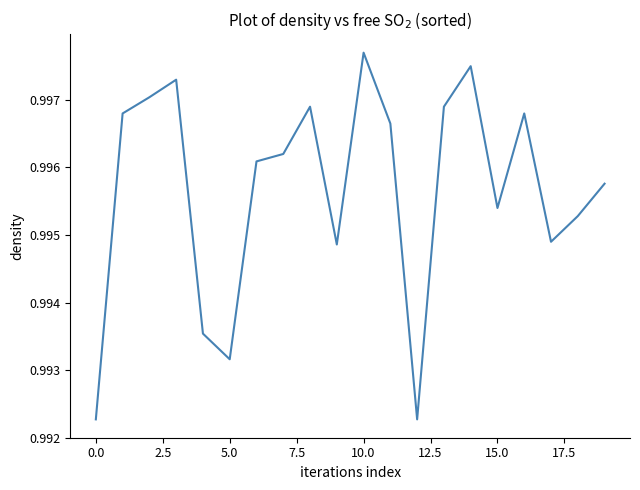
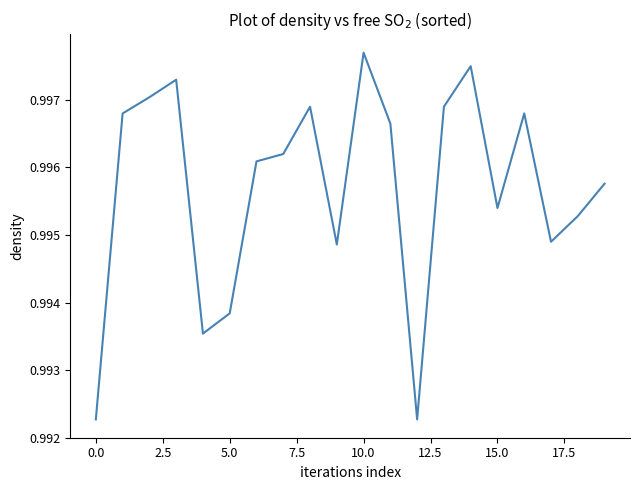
5.0: 0.9932 -> 0.9938
